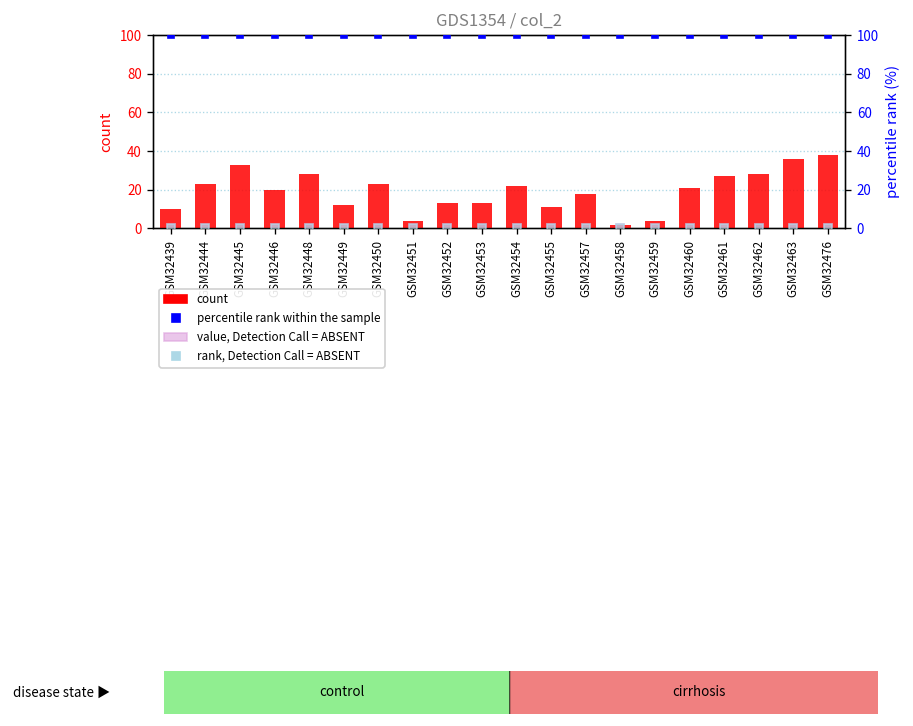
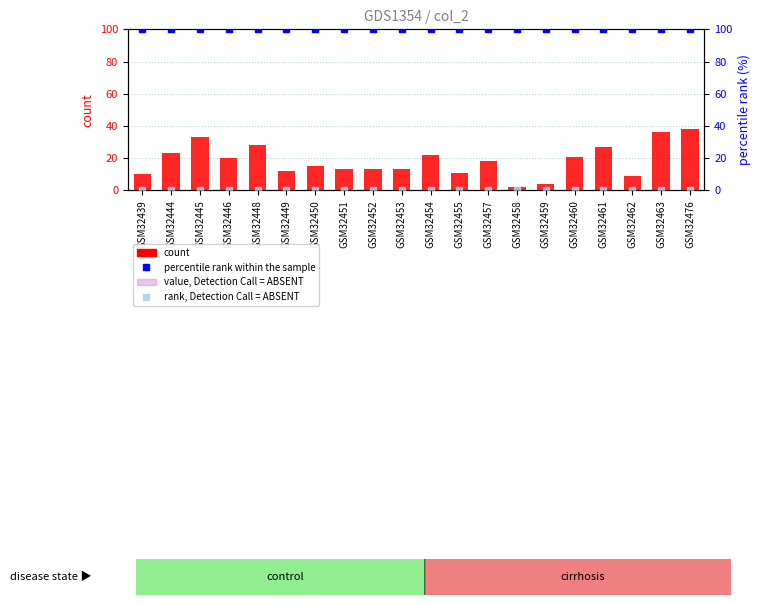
count, GSM32450: 23 -> 15
count, GSM32451: 4 -> 13
count, GSM32462: 28 -> 9
